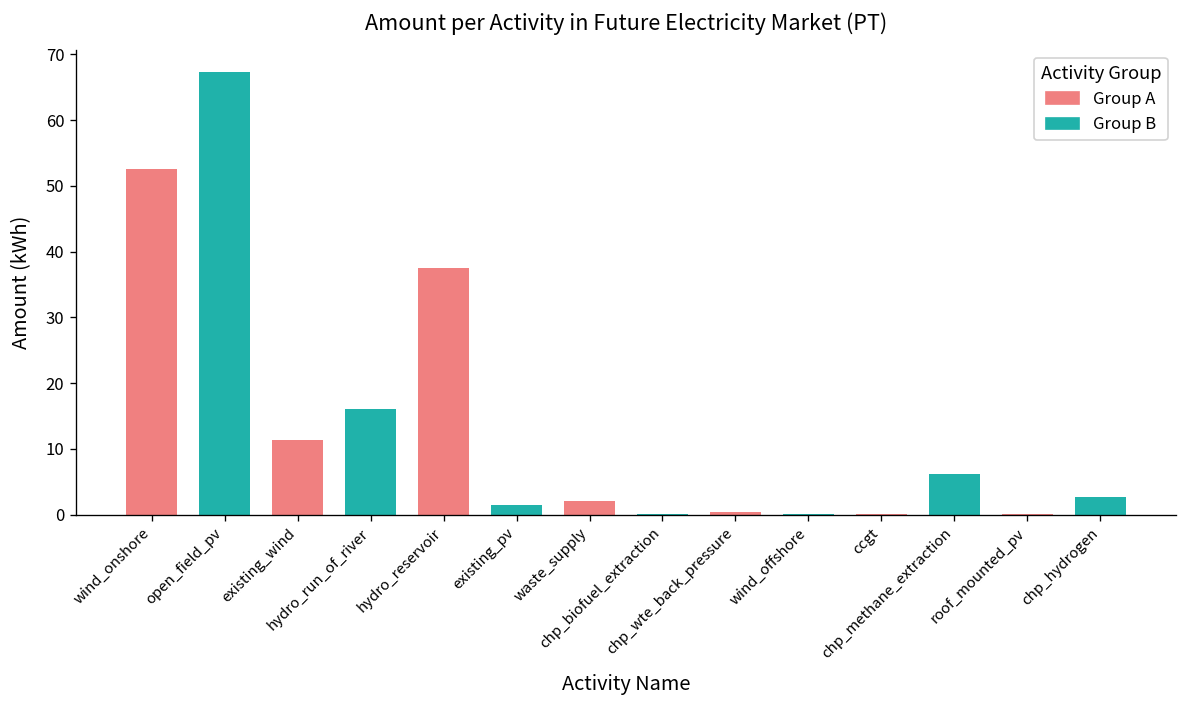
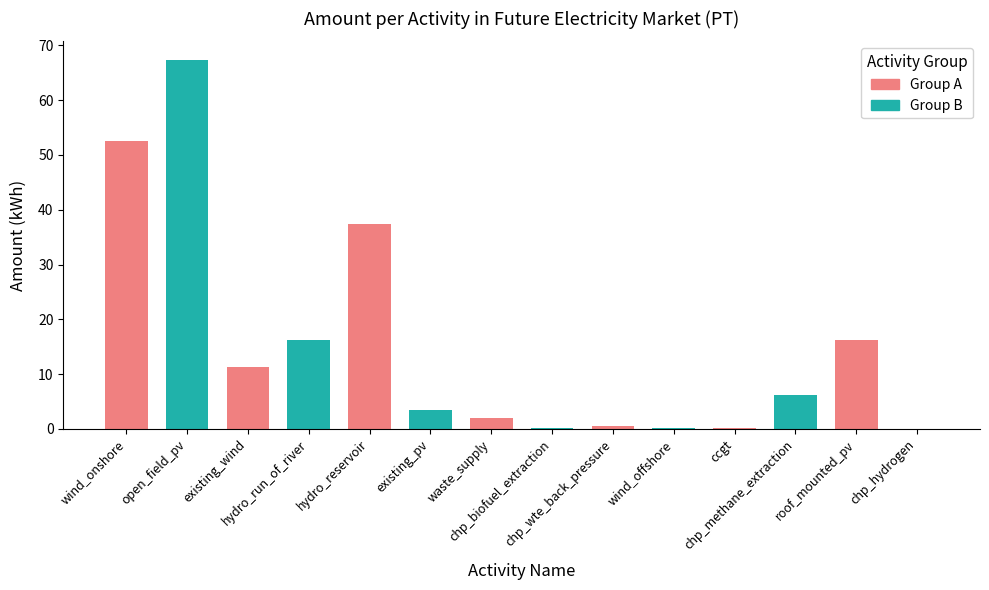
existing_pv: 1 -> 3
roof_mounted_pv: 0 -> 16
chp_hydrogen: 3 -> 0
